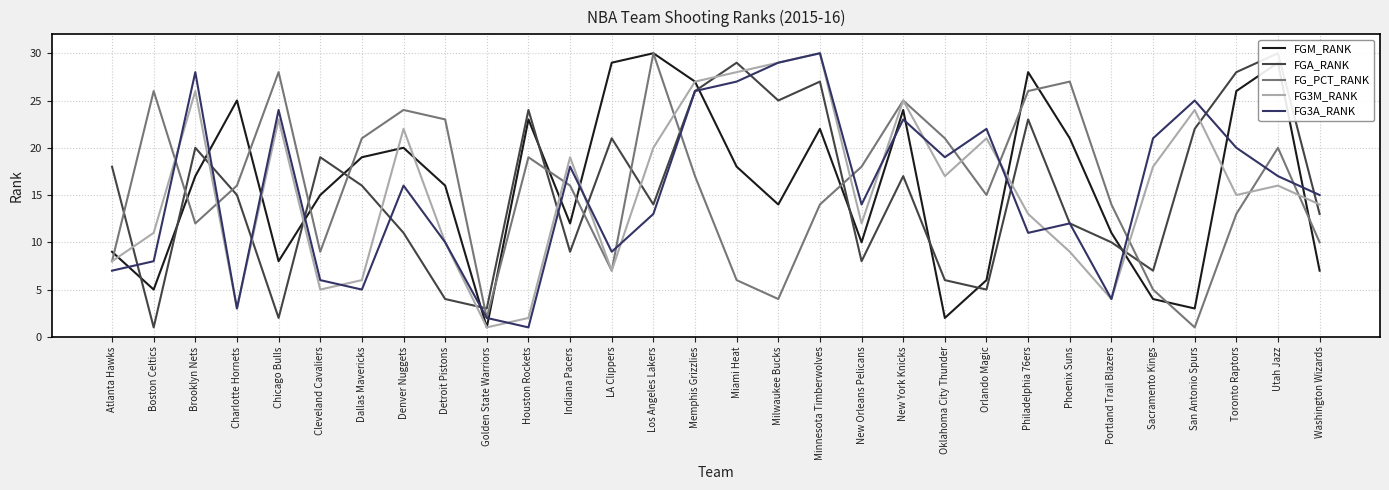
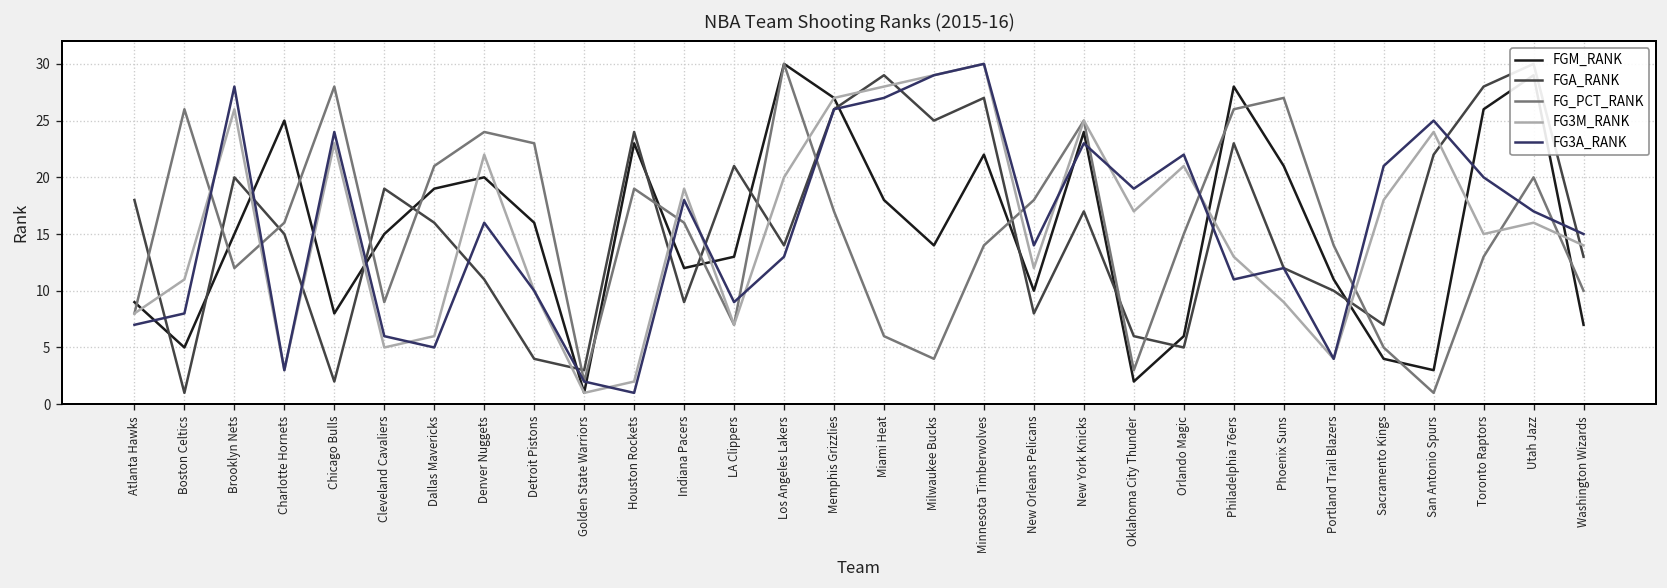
FGM_RANK, Brooklyn Nets: 17 -> 15
FGM_RANK, LA Clippers: 29 -> 13
FG_PCT_RANK, Oklahoma City Thunder: 21 -> 3
